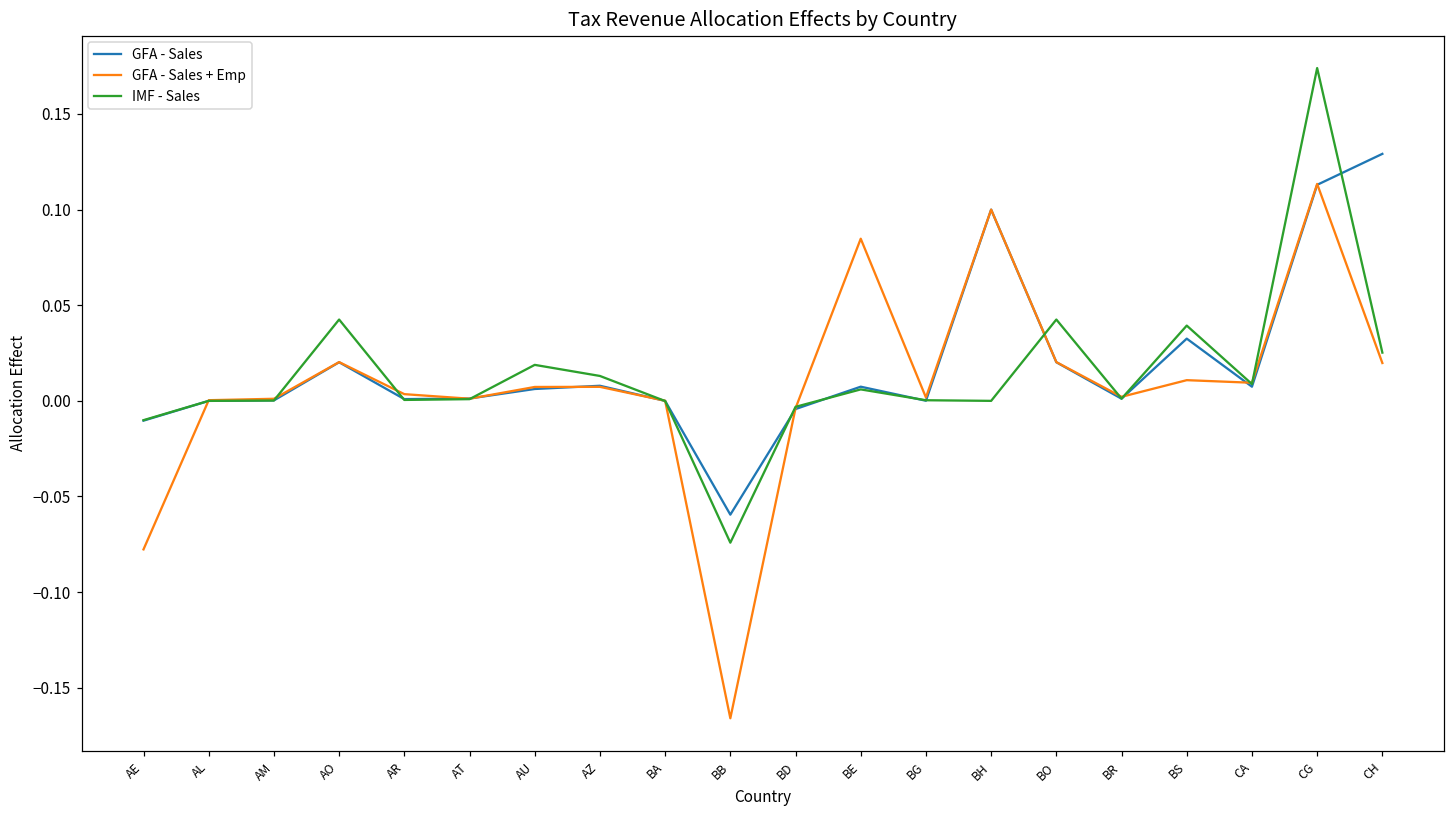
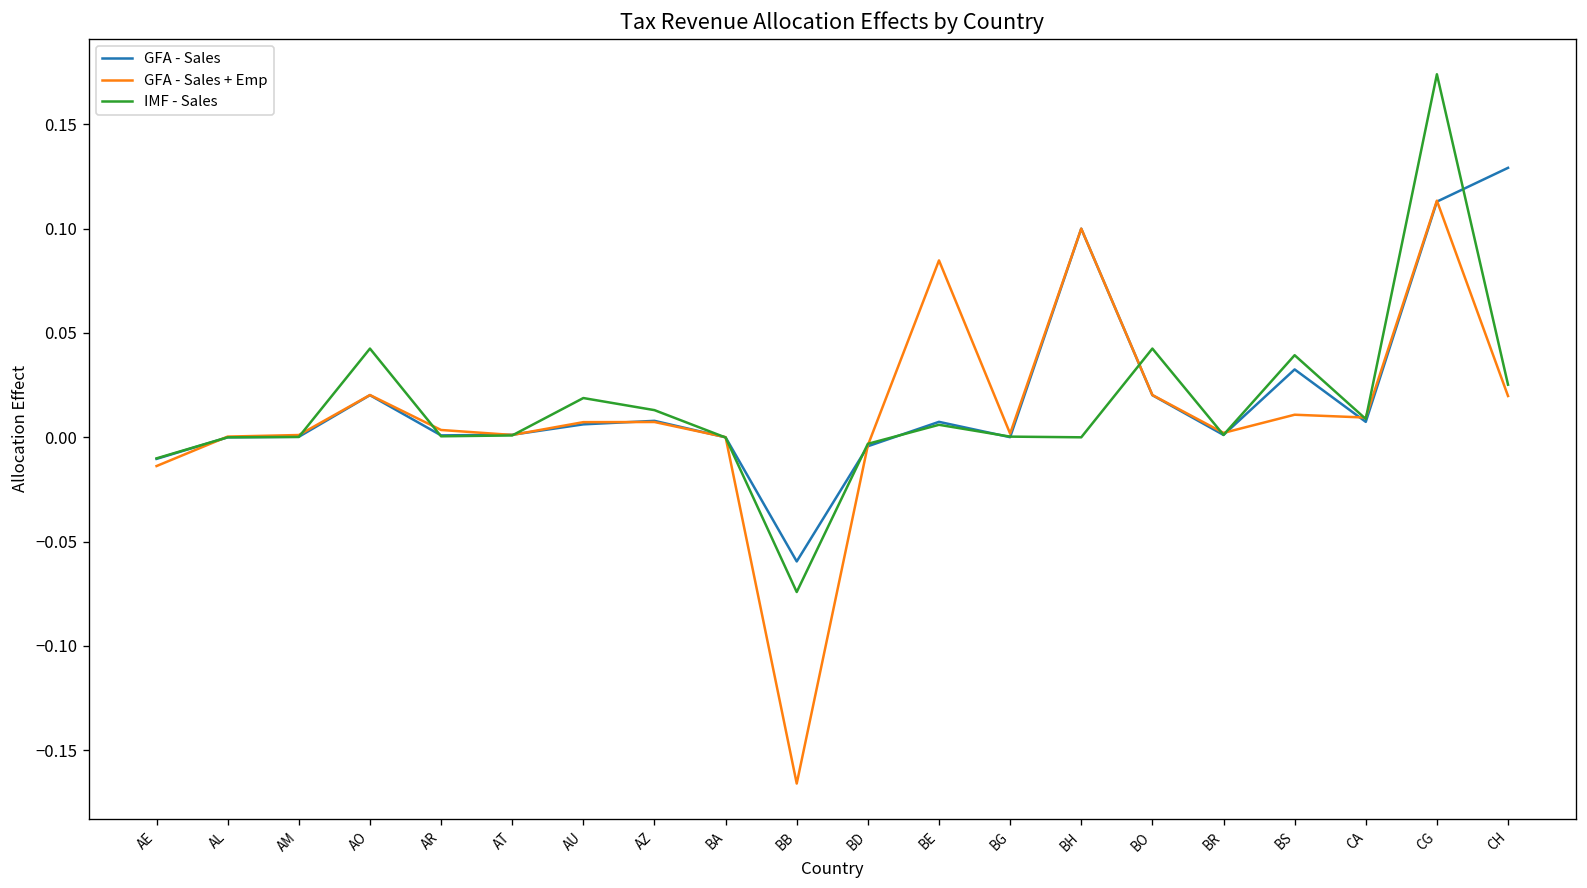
GFA - Sales + Emp, AE: -0.078 -> -0.014
